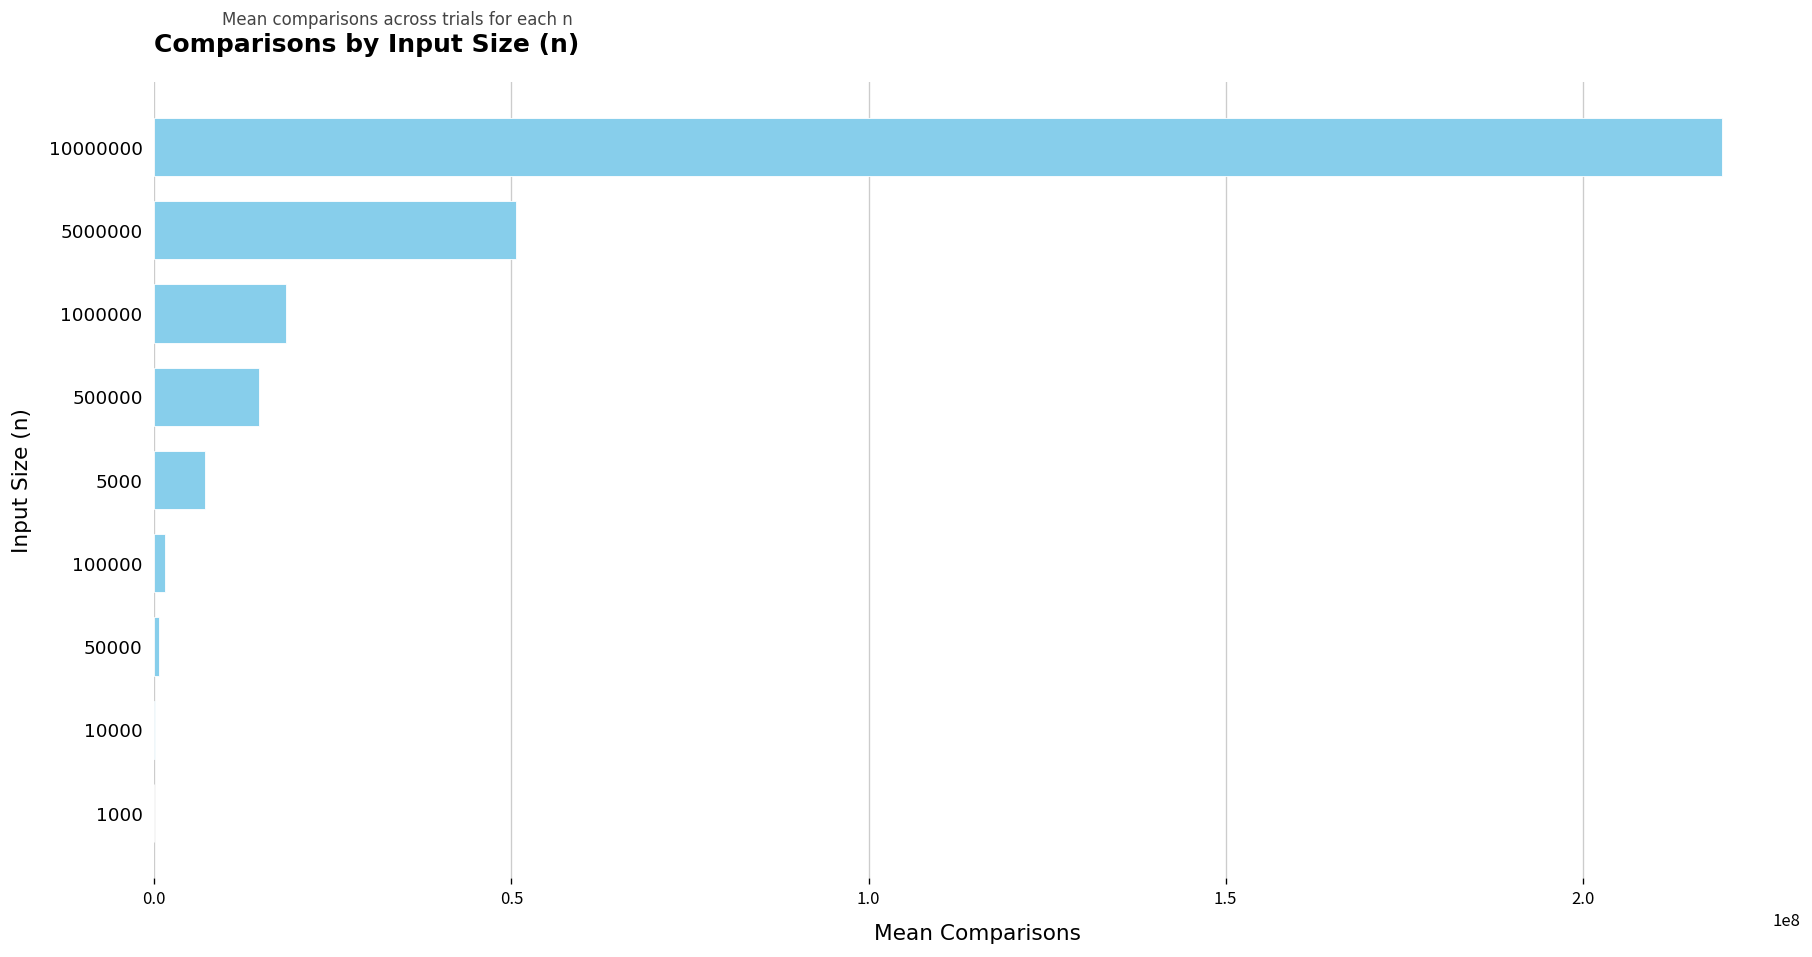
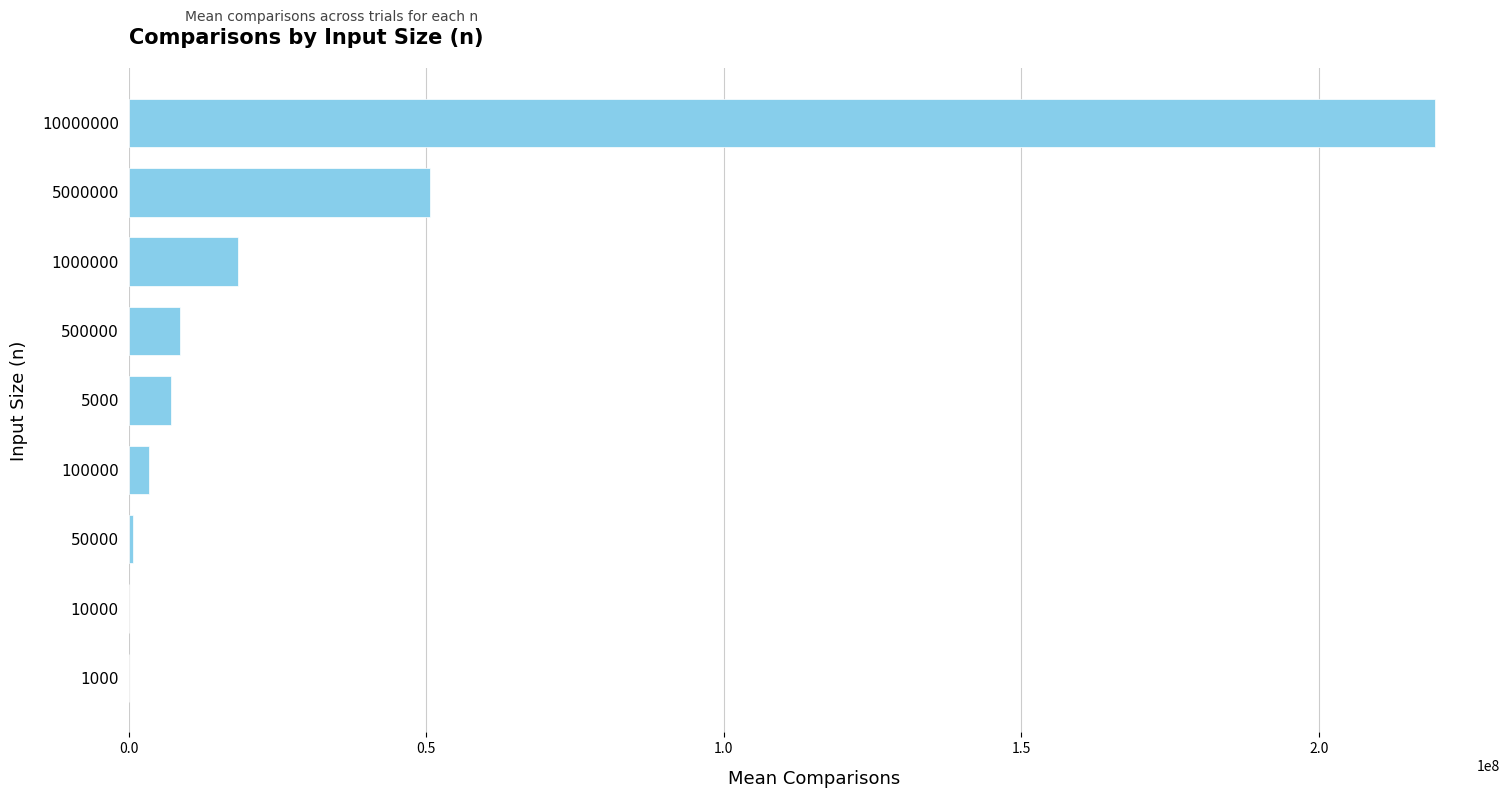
500000: 15000000 -> 9000000
100000: 1000000 -> 3000000
